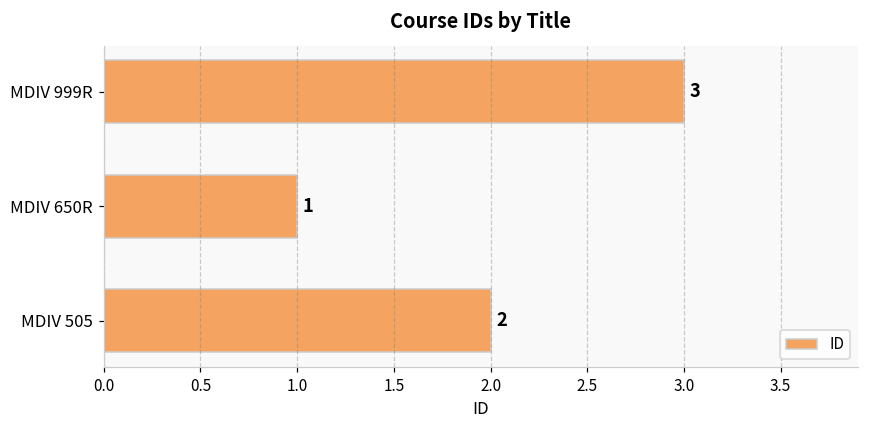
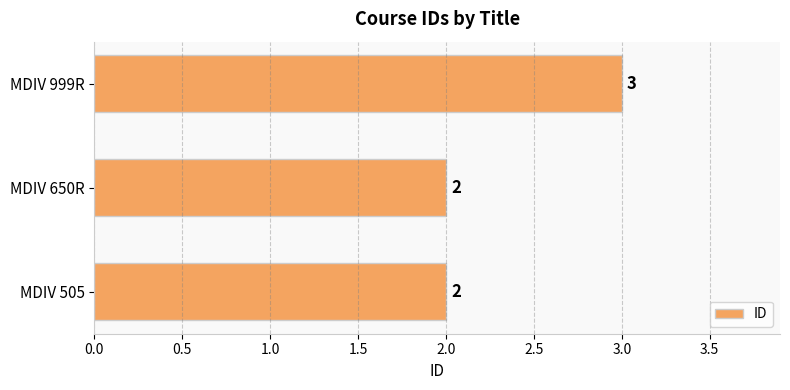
MDIV 650R: 1 -> 2
